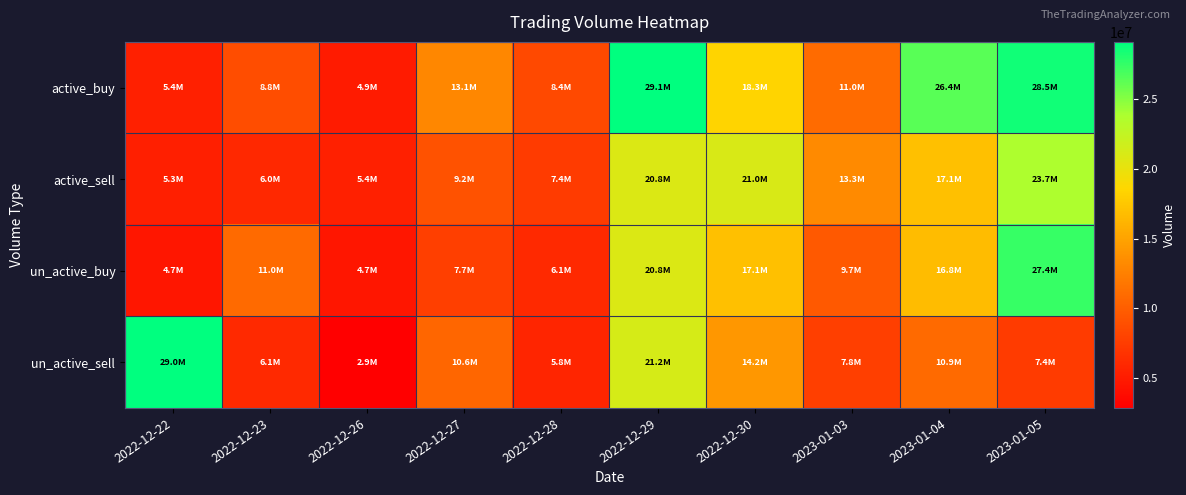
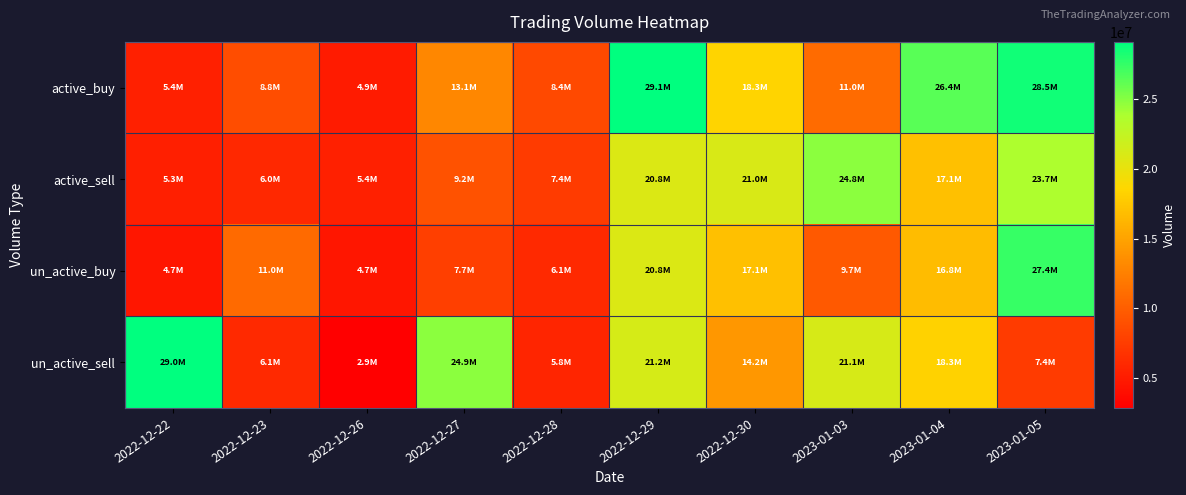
active_sell, 2023-01-03: 13.3M -> 24.8M
un_active_sell, 2022-12-27: 10.6M -> 24.9M
un_active_sell, 2023-01-03: 7.8M -> 21.1M
un_active_sell, 2023-01-04: 10.9M -> 18.3M
